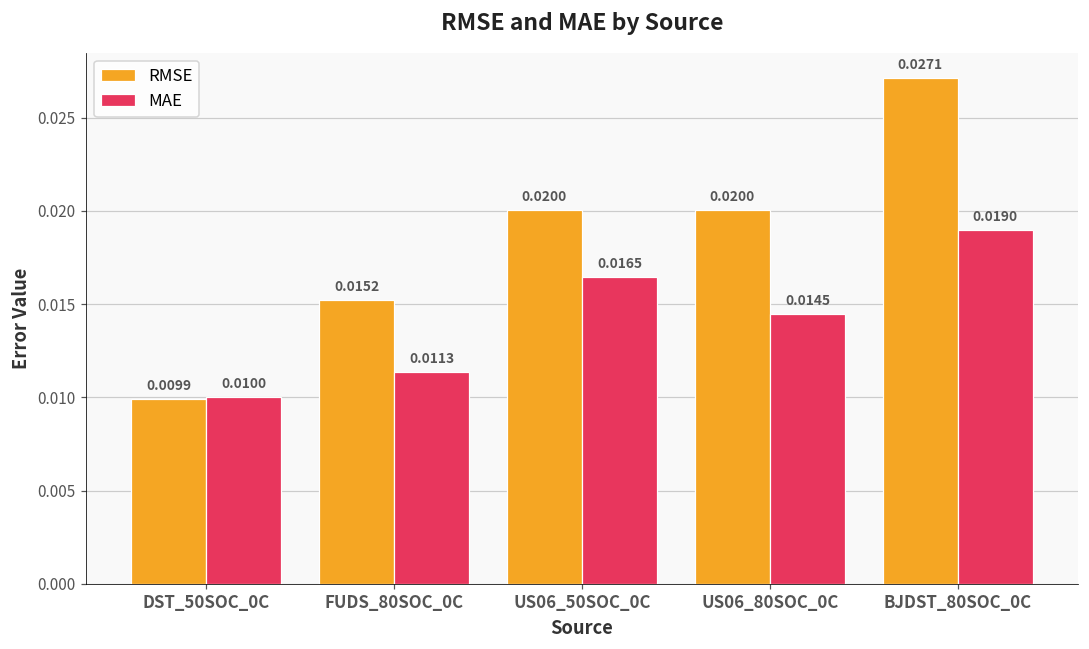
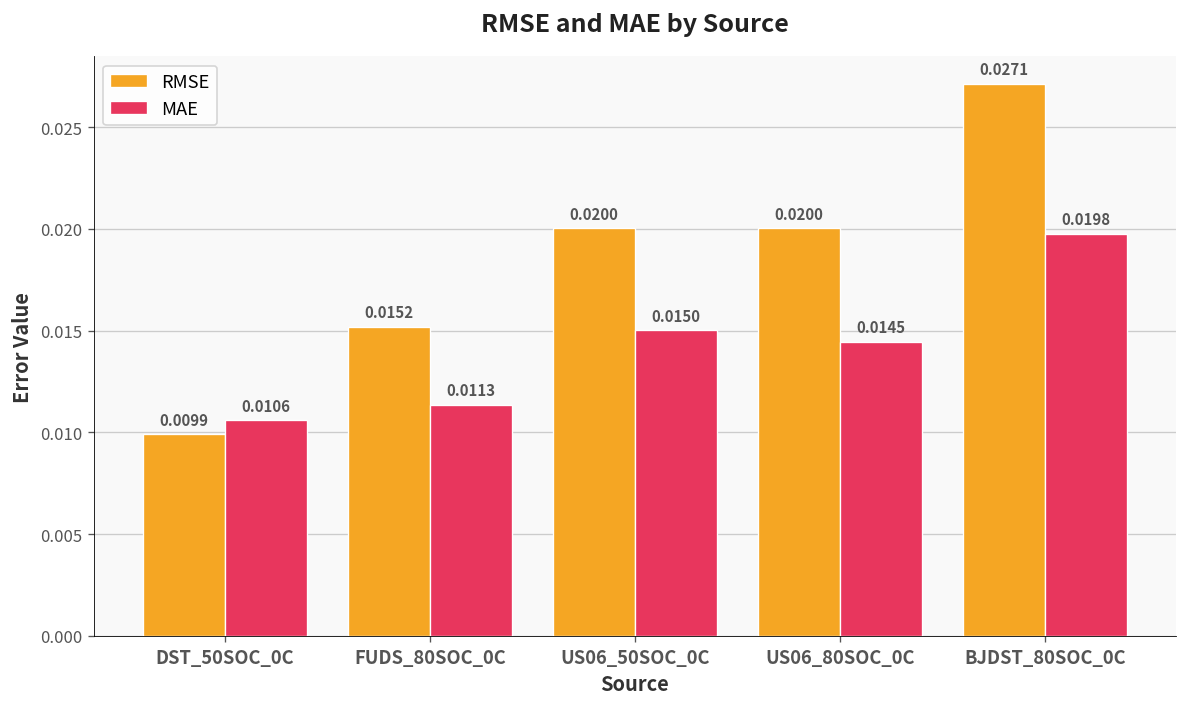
MAE, DST_50SOC_0C: 0.0100 -> 0.0106
MAE, US06_50SOC_0C: 0.0165 -> 0.0150
MAE, BJDST_80SOC_0C: 0.0190 -> 0.0198
